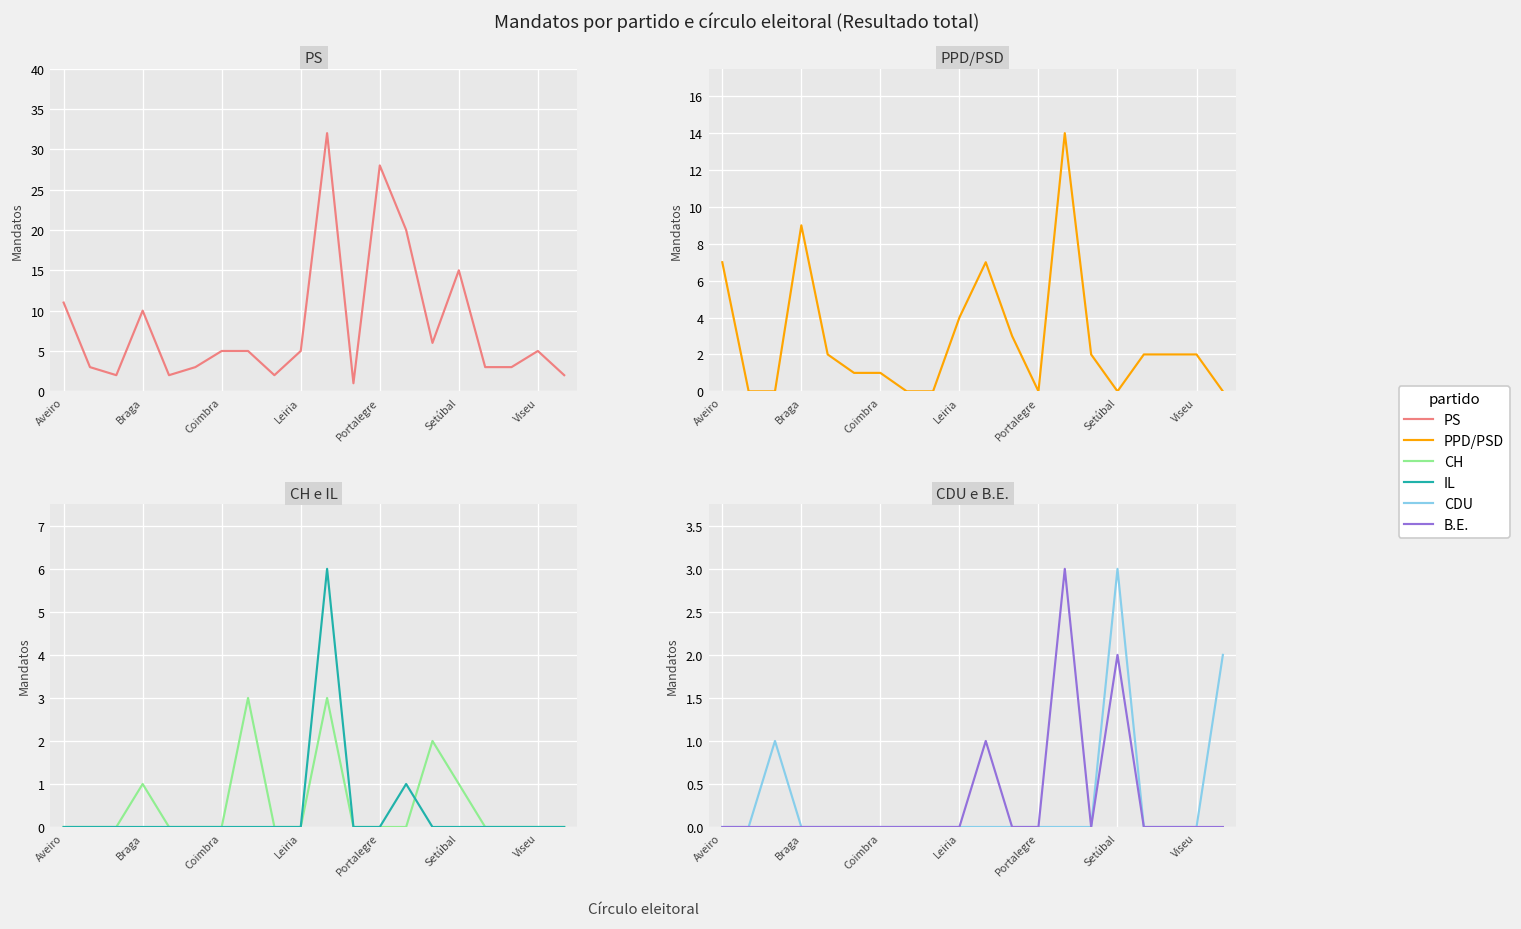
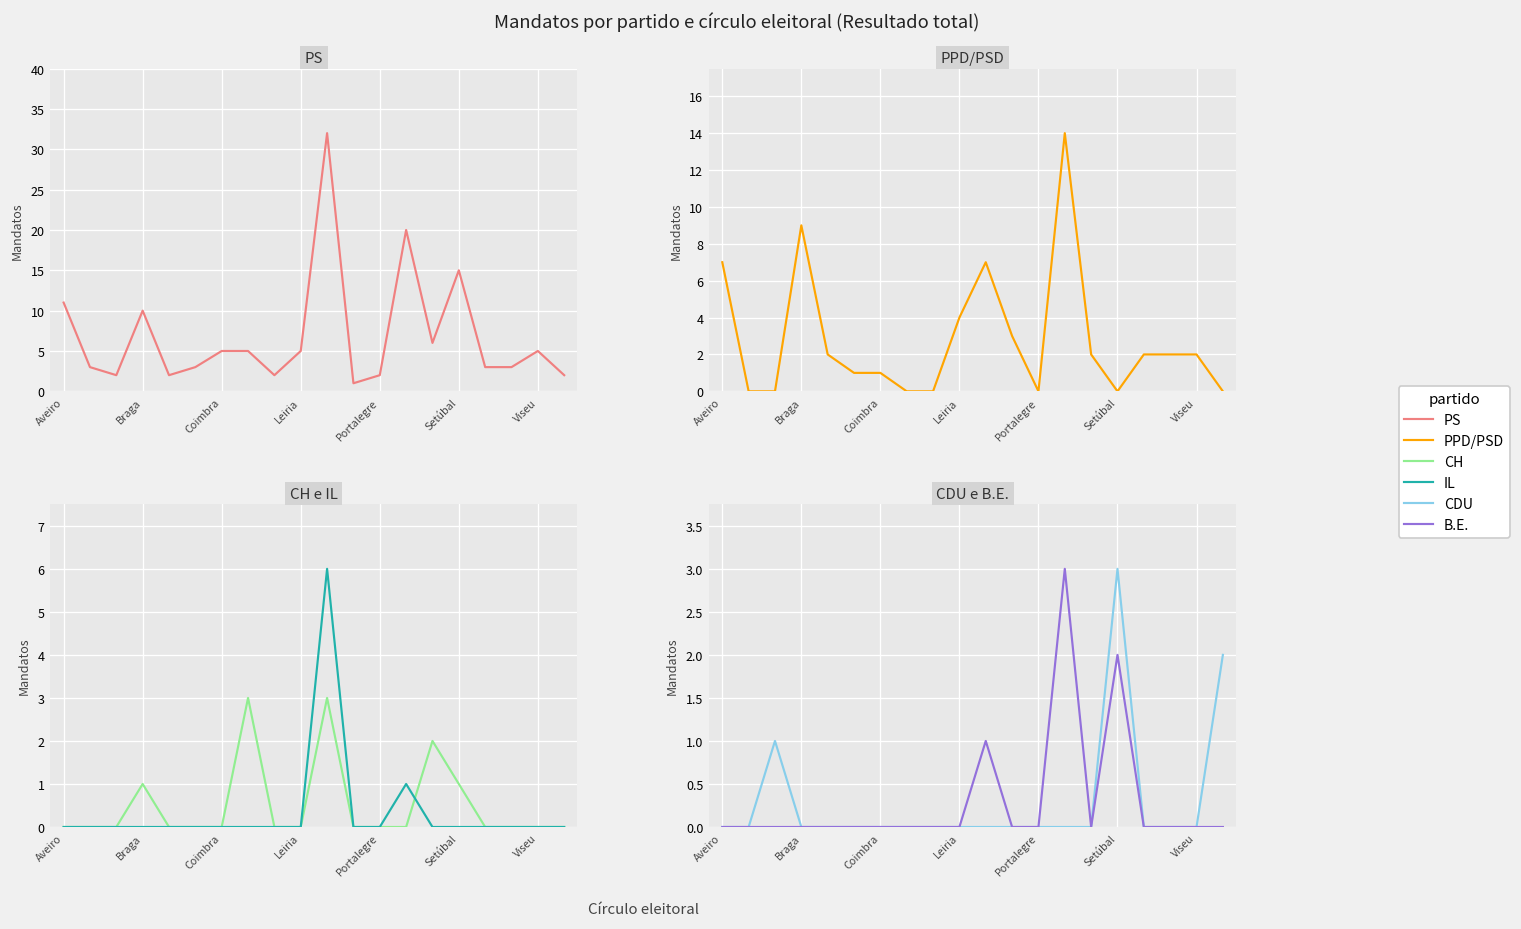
PS, Portalegre: 28 -> 2
